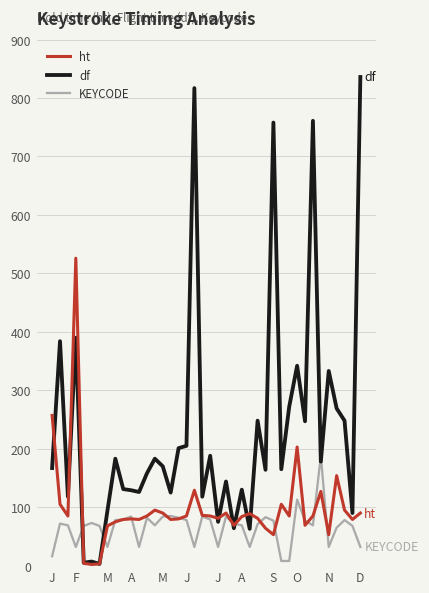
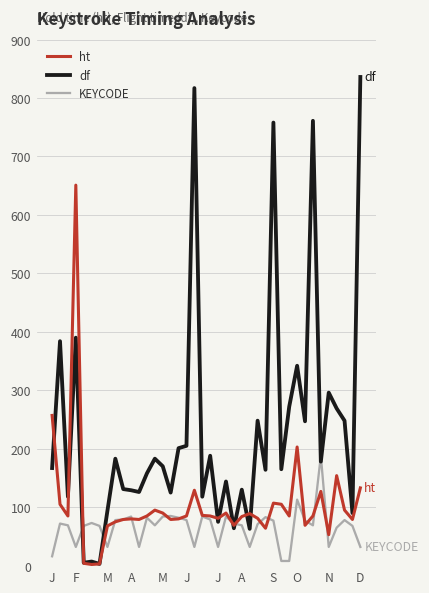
ht, F: 530 -> 650
ht, S: 50 -> 110
df, N: 330 -> 300
ht, D: 90 -> 130
